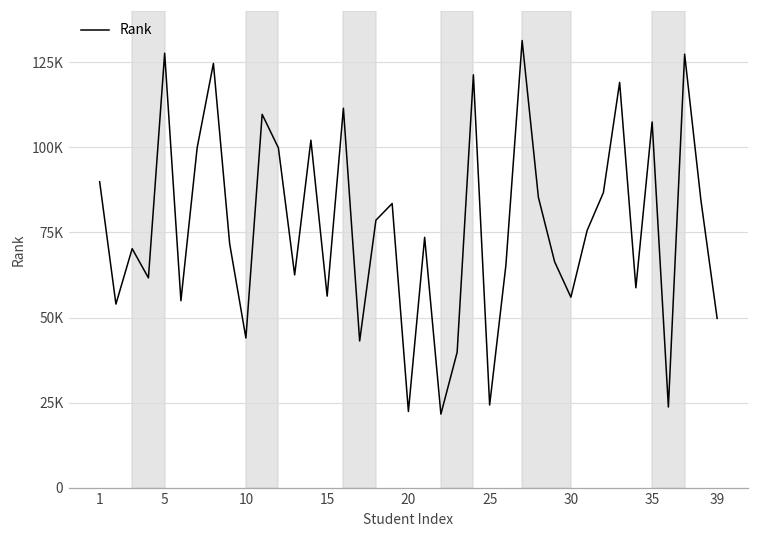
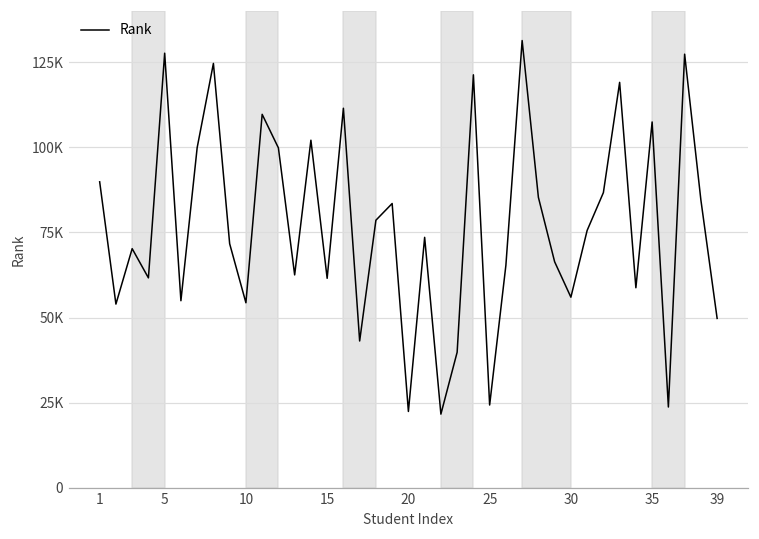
10: 44000 -> 54000
15: 56000 -> 62000
